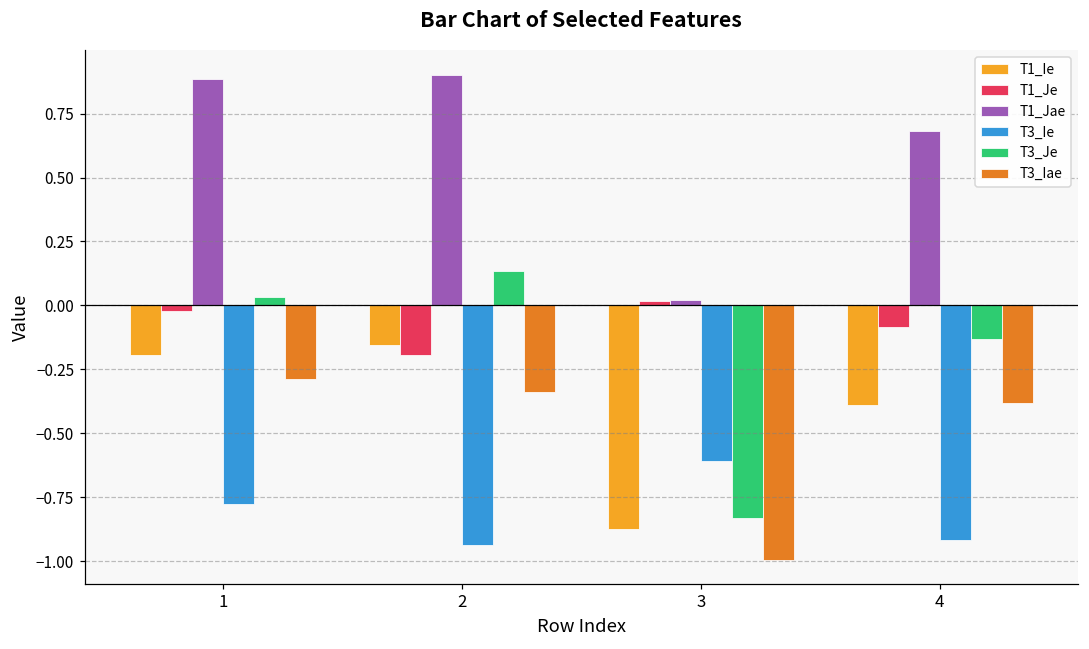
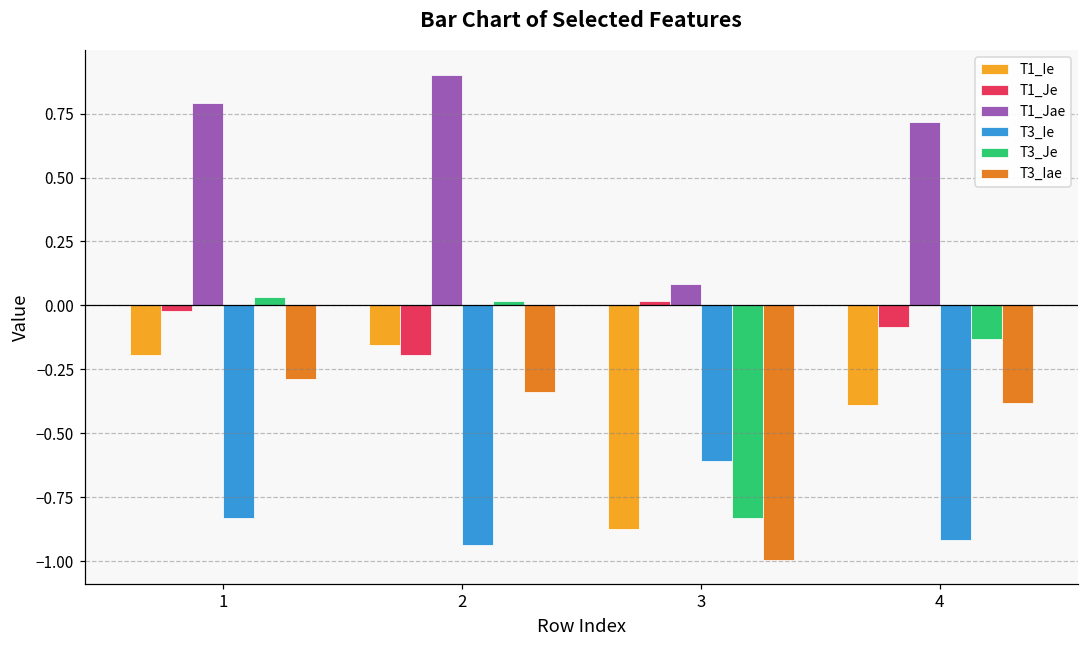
T1_Jae, 1: 0.89 -> 0.79
T3_Ie, 1: -0.78 -> -0.83
T3_Je, 2: 0.13 -> 0.02
T1_Jae, 3: 0.02 -> 0.08
T1_Jae, 4: 0.68 -> 0.72
